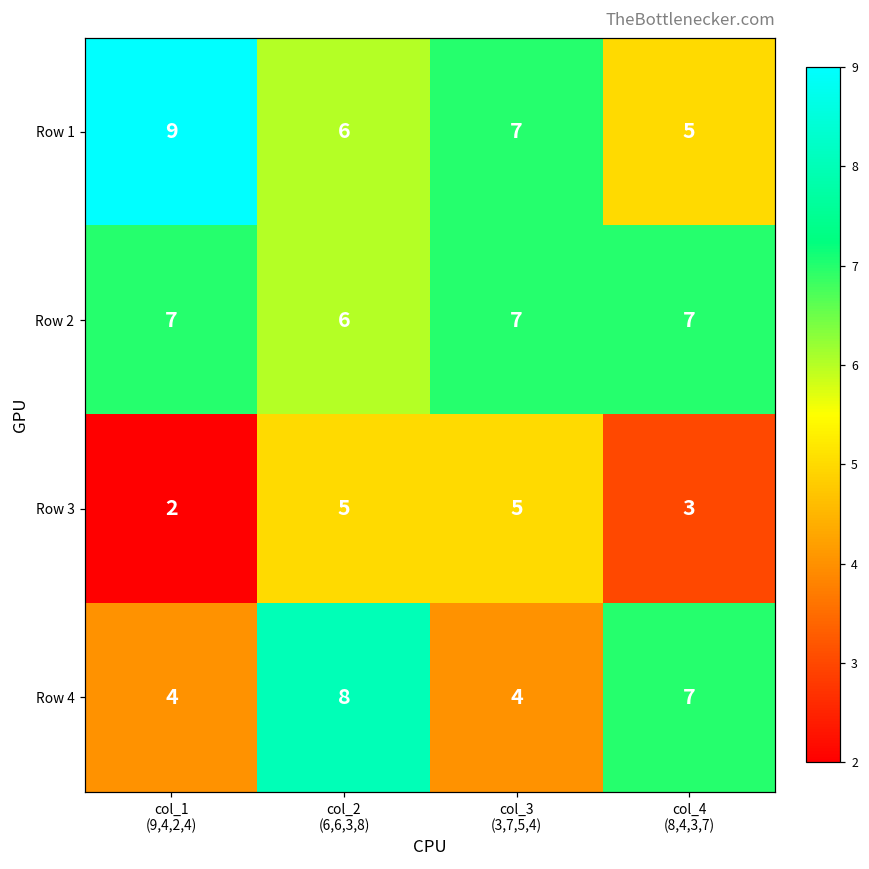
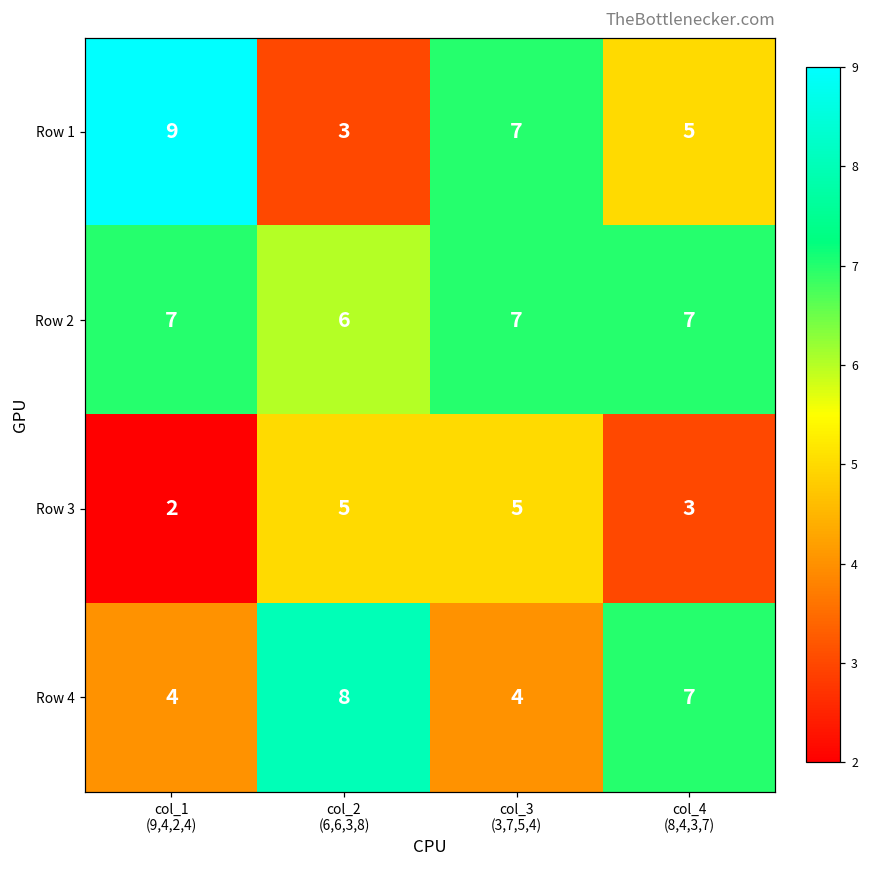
Row 1, col_2 (6,6,3,8): 6 -> 3
